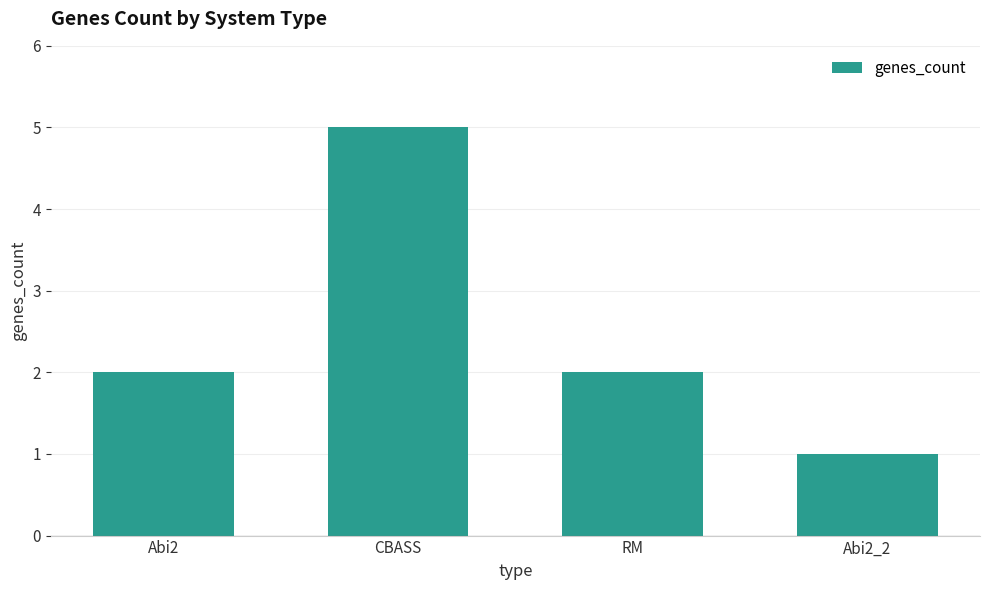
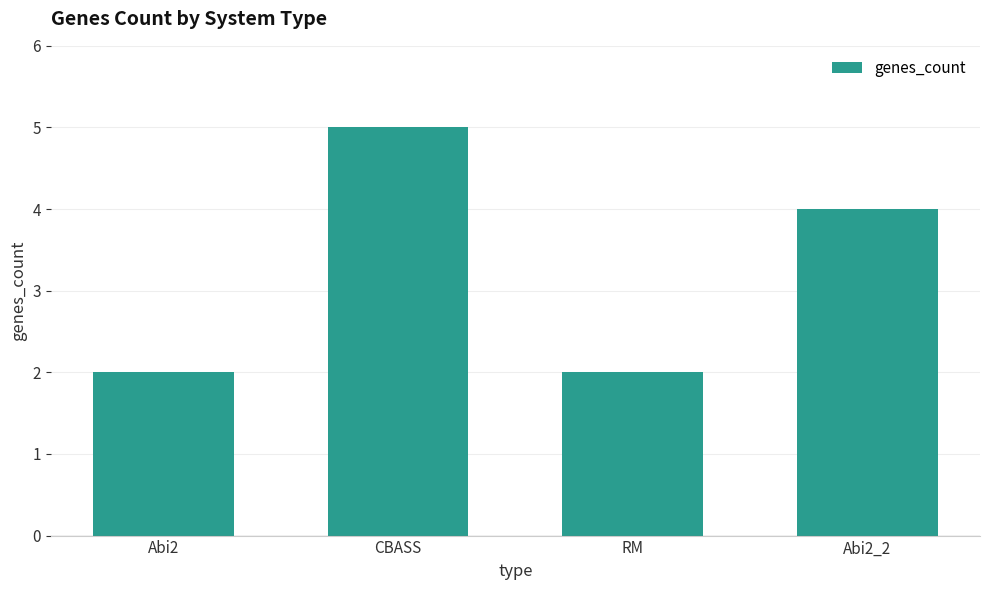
Abi2_2: 1 -> 4
